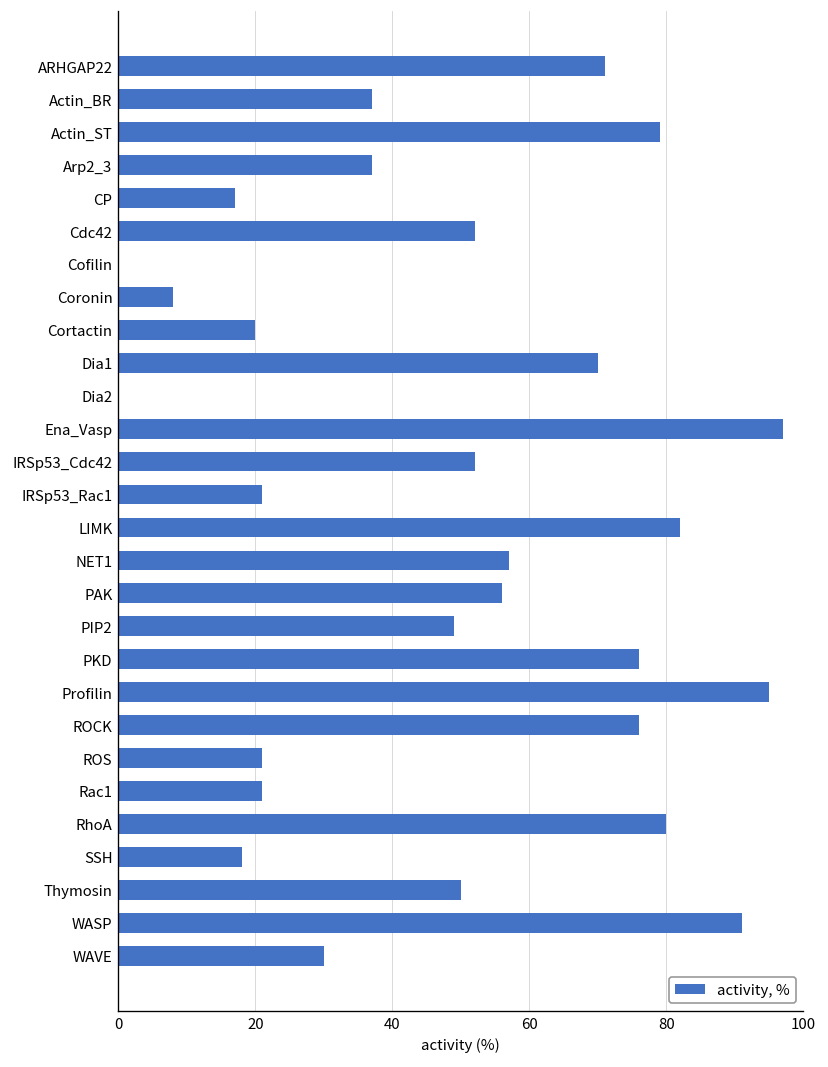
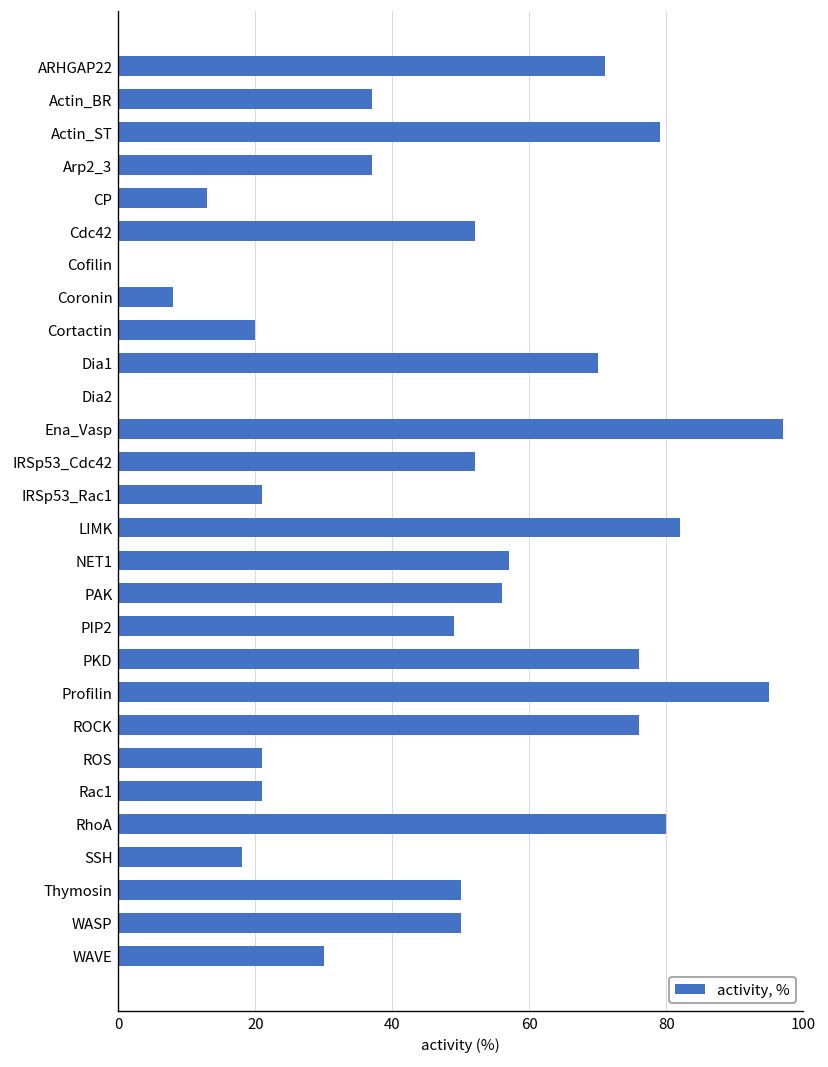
CP: 17 -> 13
WASP: 91 -> 50
